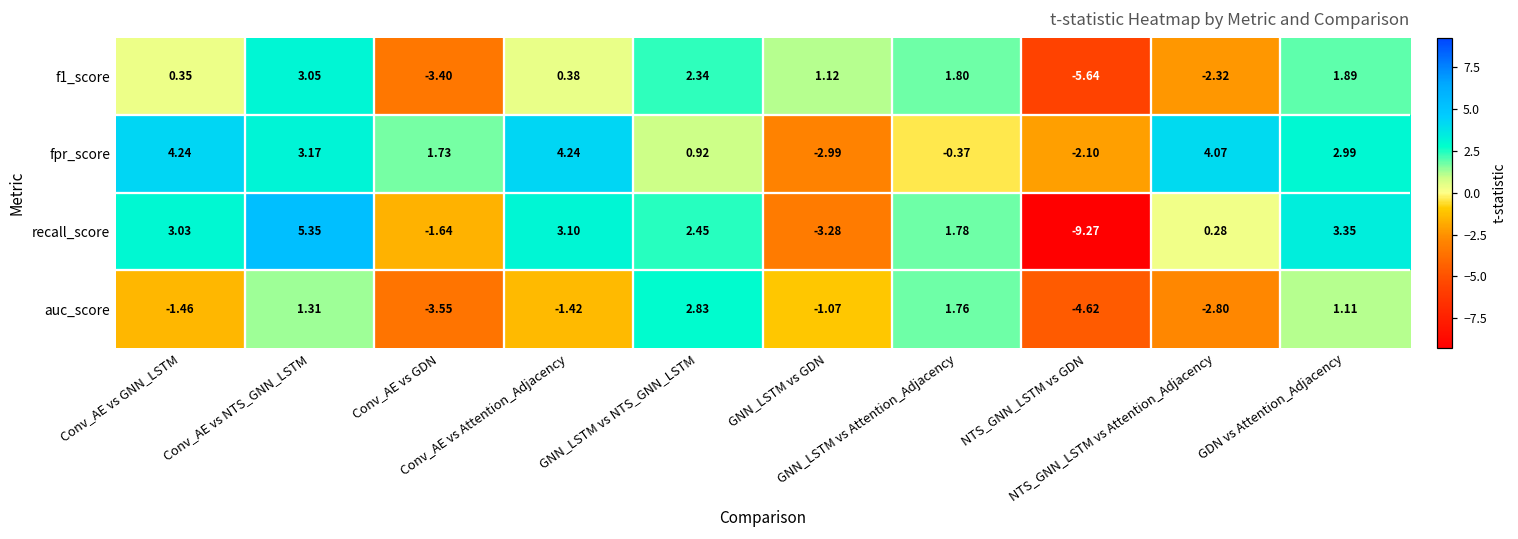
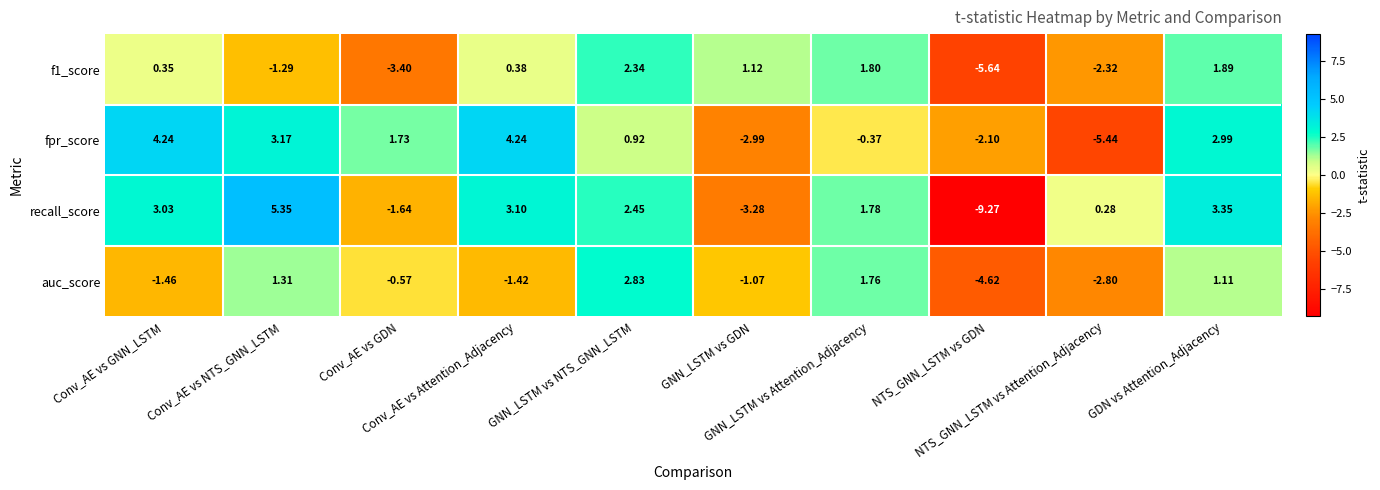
f1_score, Conv_AE vs NTS_GNN_LSTM: 3.05 -> -1.29
fpr_score, NTS_GNN_LSTM vs Attention_Adjacency: 4.07 -> -5.44
auc_score, Conv_AE vs GDN: -3.55 -> -0.57
